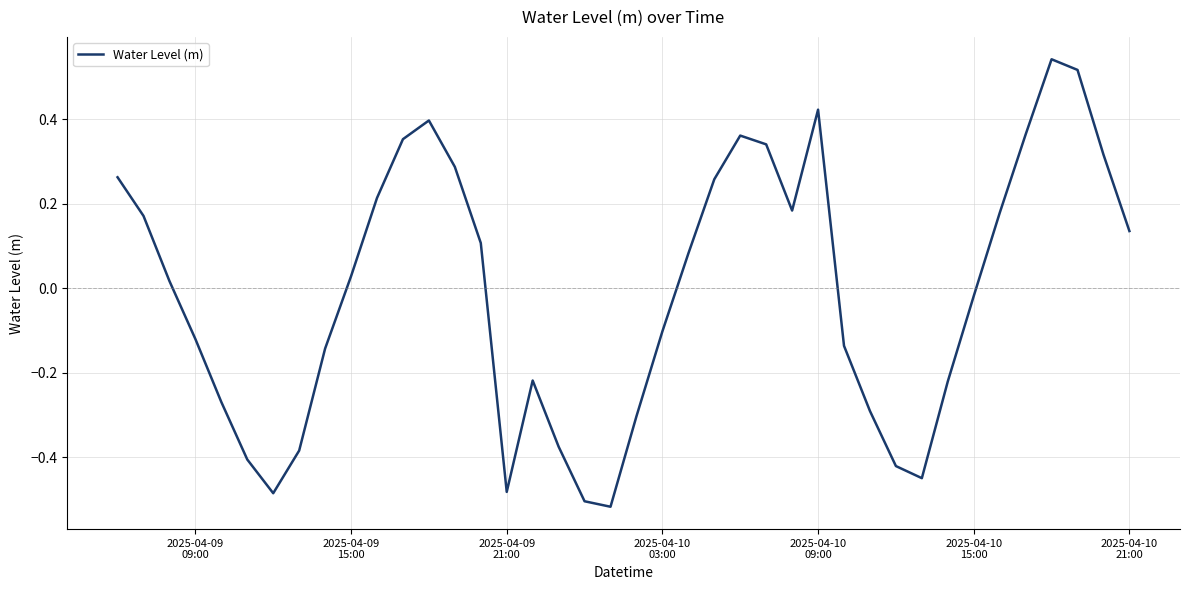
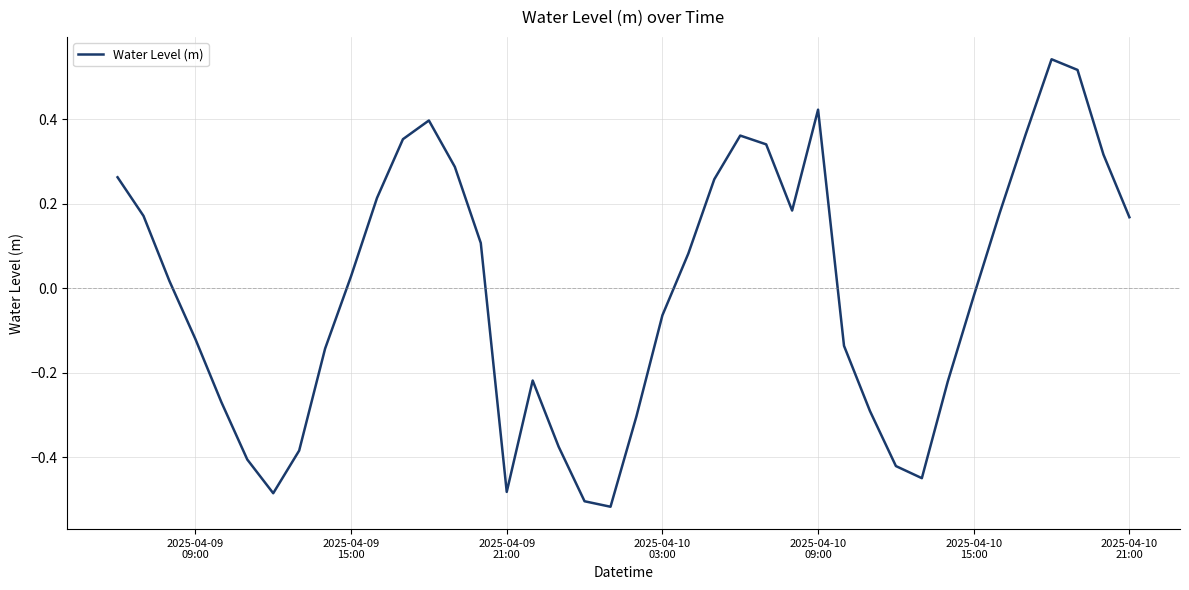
2025-04-10 03:00: -0.10 -> -0.06
2025-04-10 21:00: 0.14 -> 0.17
